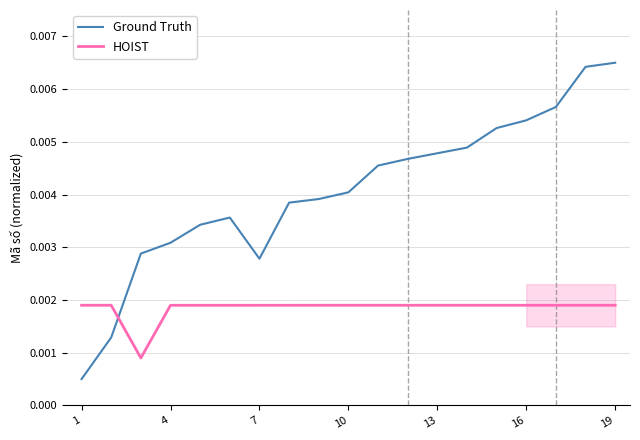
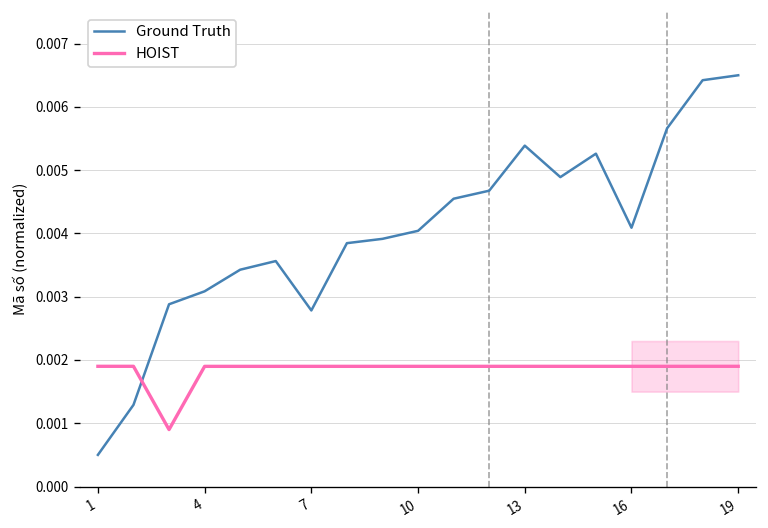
Ground Truth, 13: 0.0048 -> 0.0054
Ground Truth, 16: 0.0054 -> 0.0041
